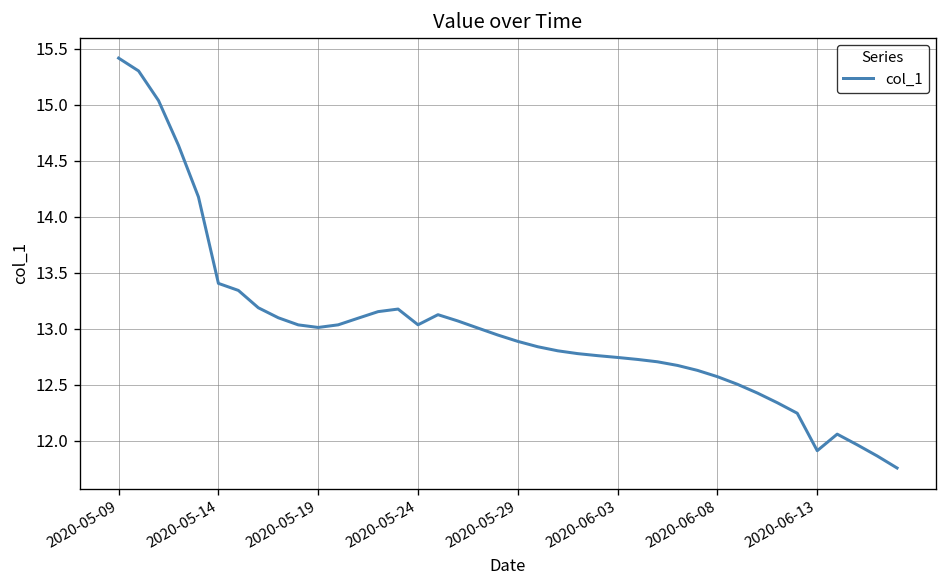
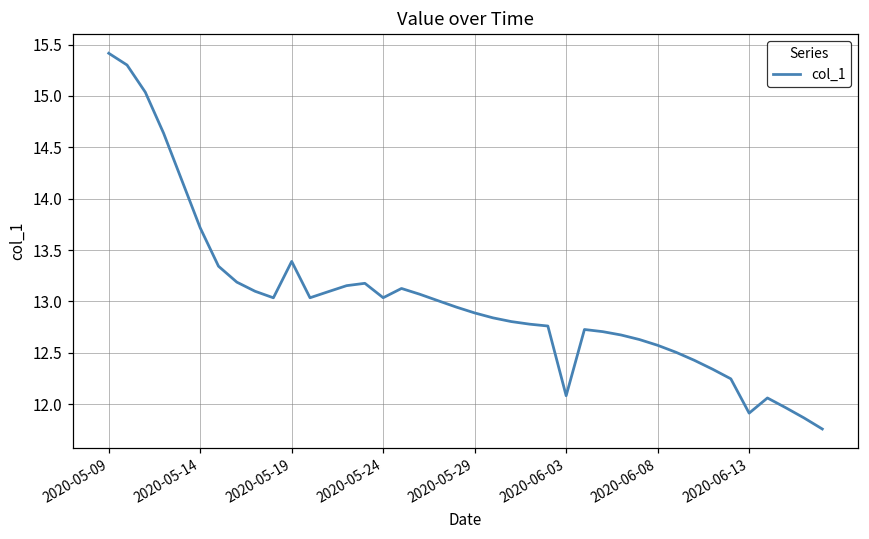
2020-05-14: 13.4 -> 13.7
2020-05-19: 13.0 -> 13.4
2020-06-03: 12.7 -> 12.1
